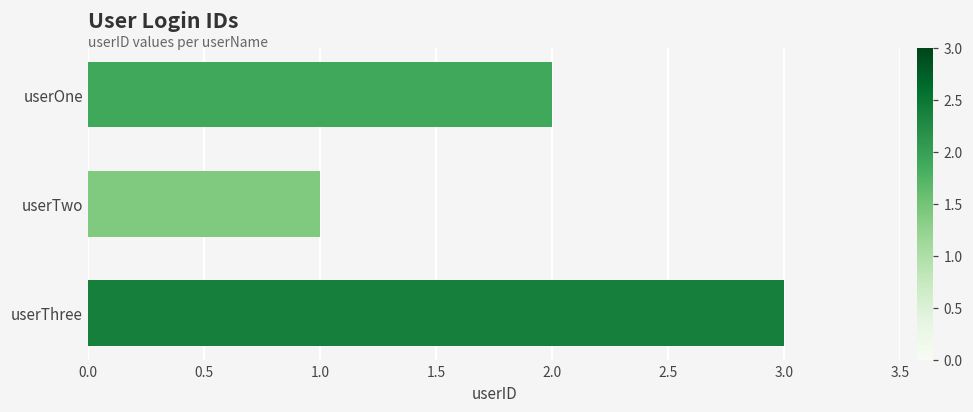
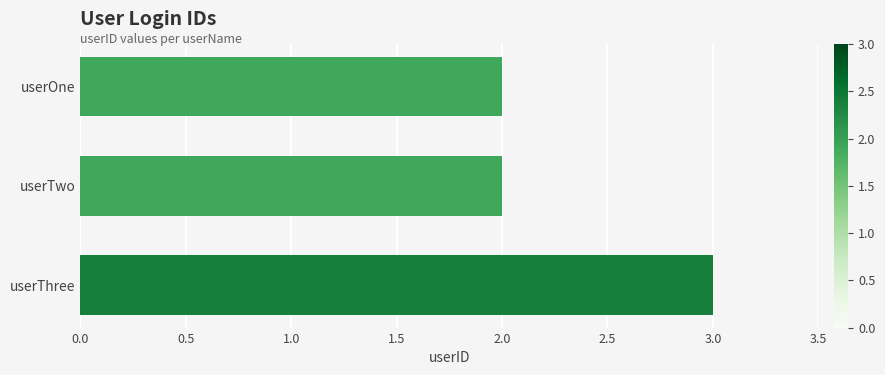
userTwo: 1 -> 2
